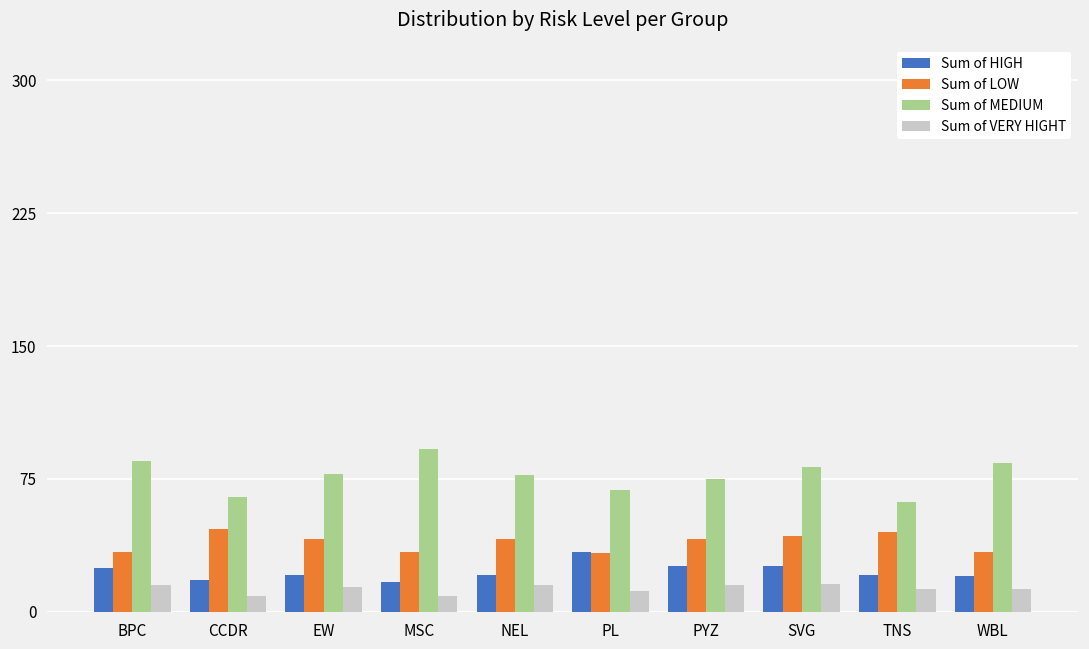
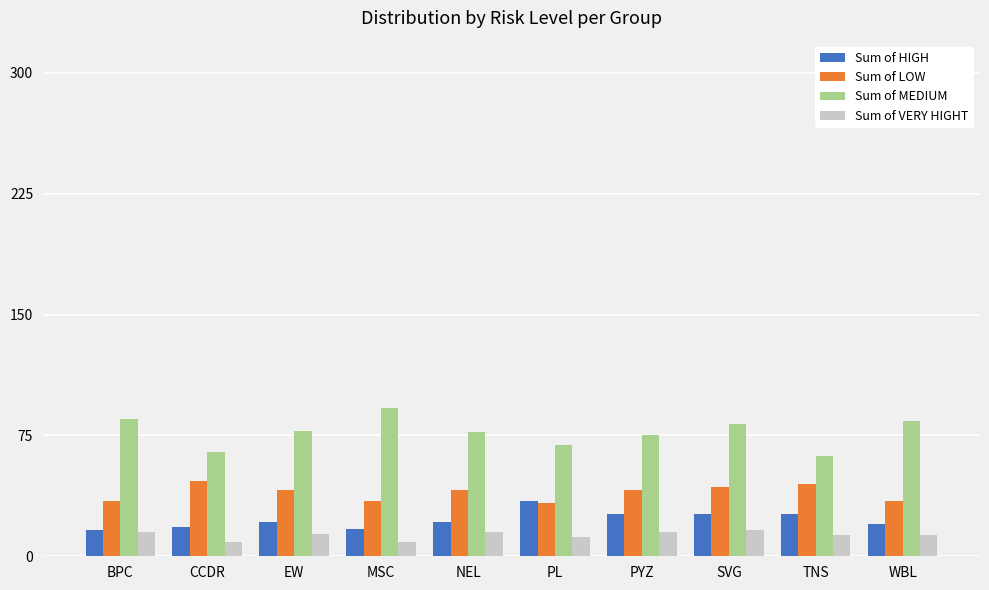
Sum of HIGH, BPC: 25 -> 16
Sum of HIGH, TNS: 21 -> 26
